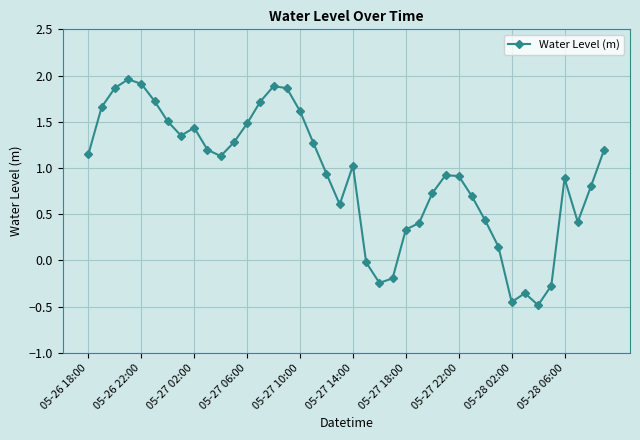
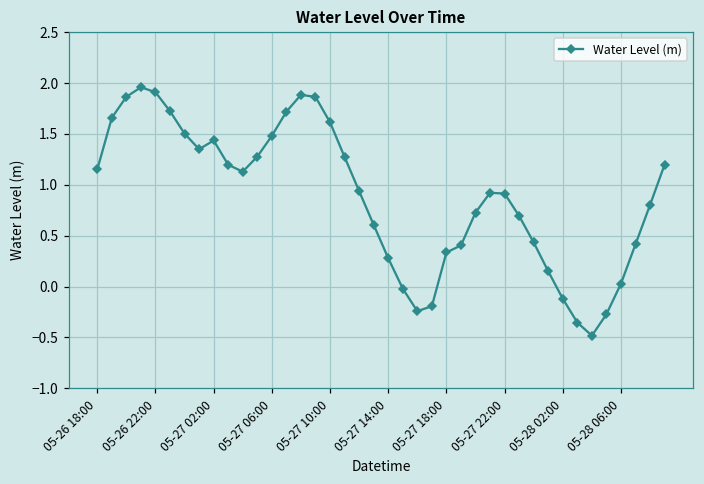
05-27 14:00: 1.0 -> 0.3
05-28 02:00: -0.4 -> -0.1
05-28 06:00: 0.9 -> 0.0
